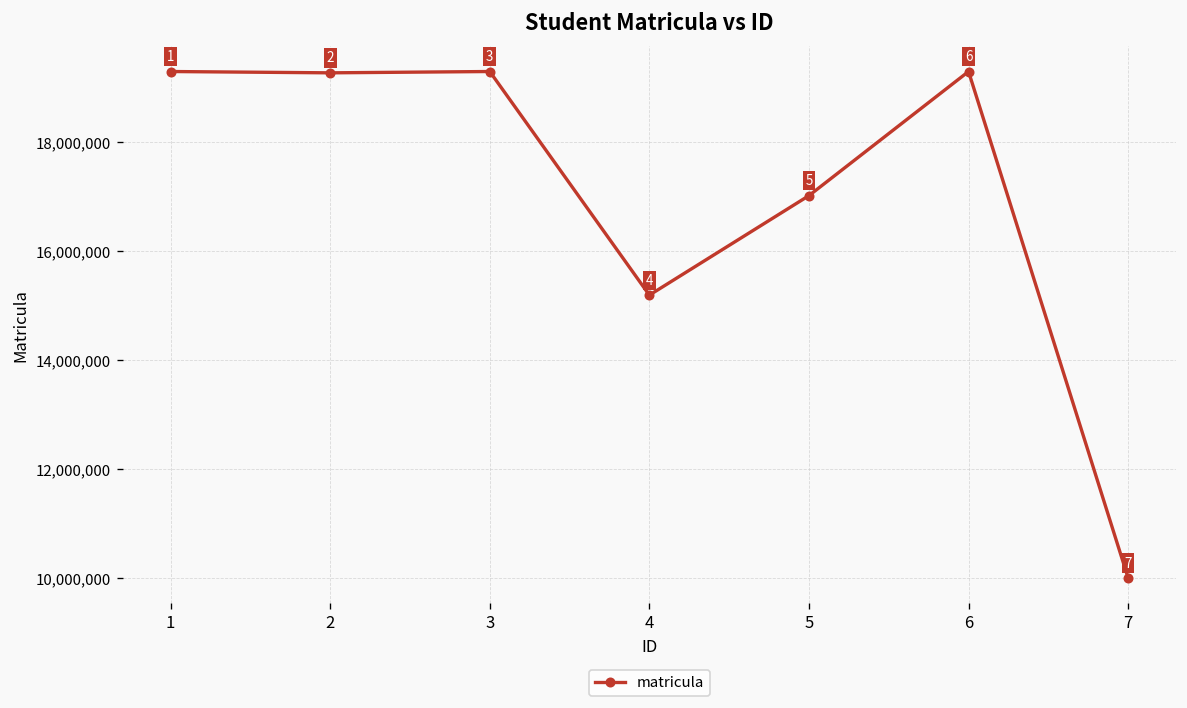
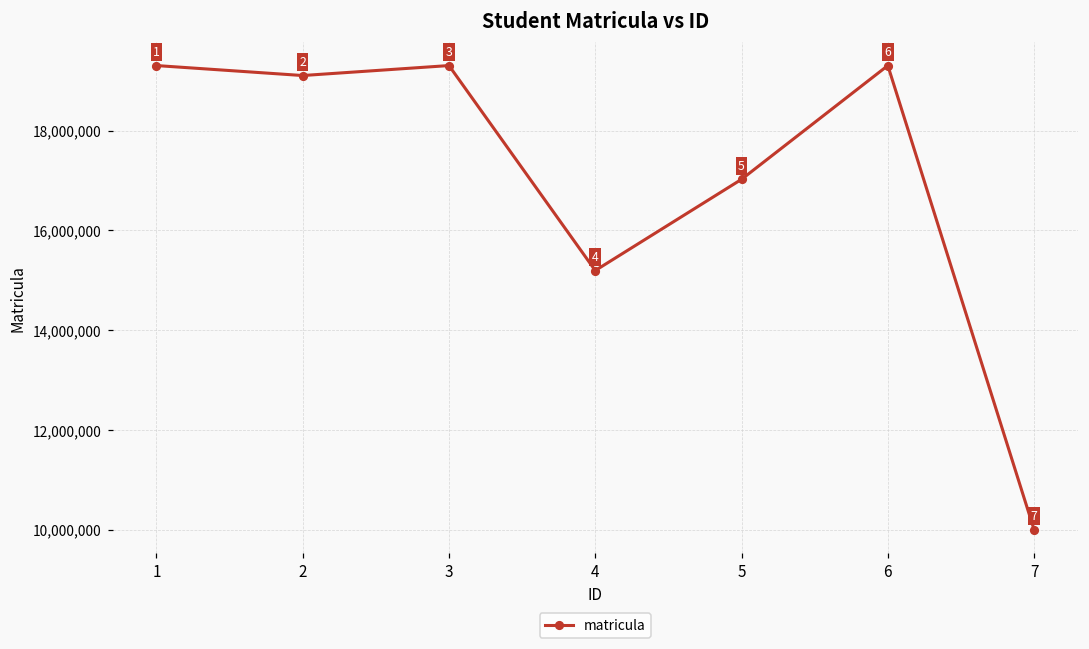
2: 19,300,000 -> 19,100,000
